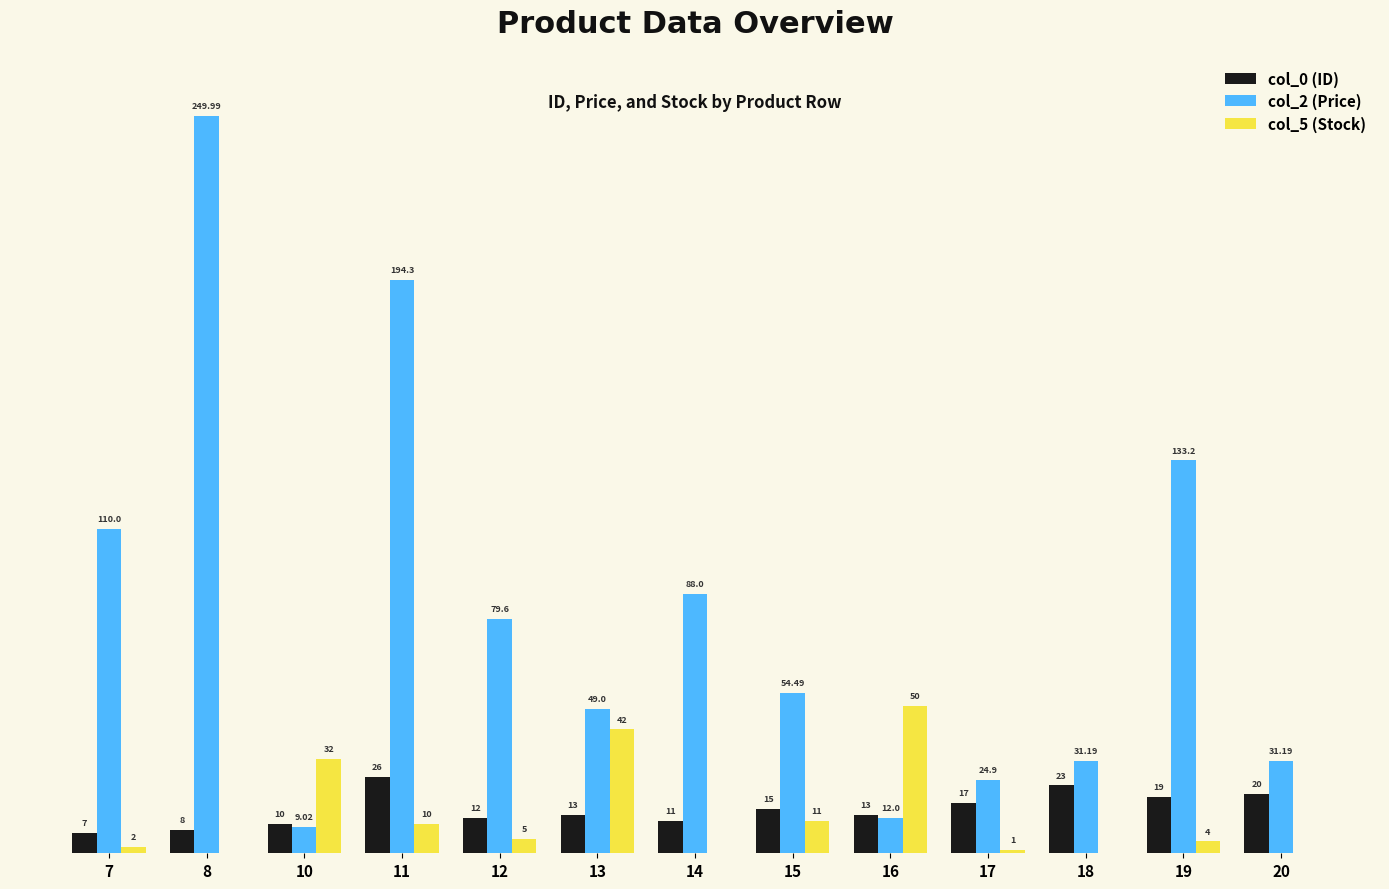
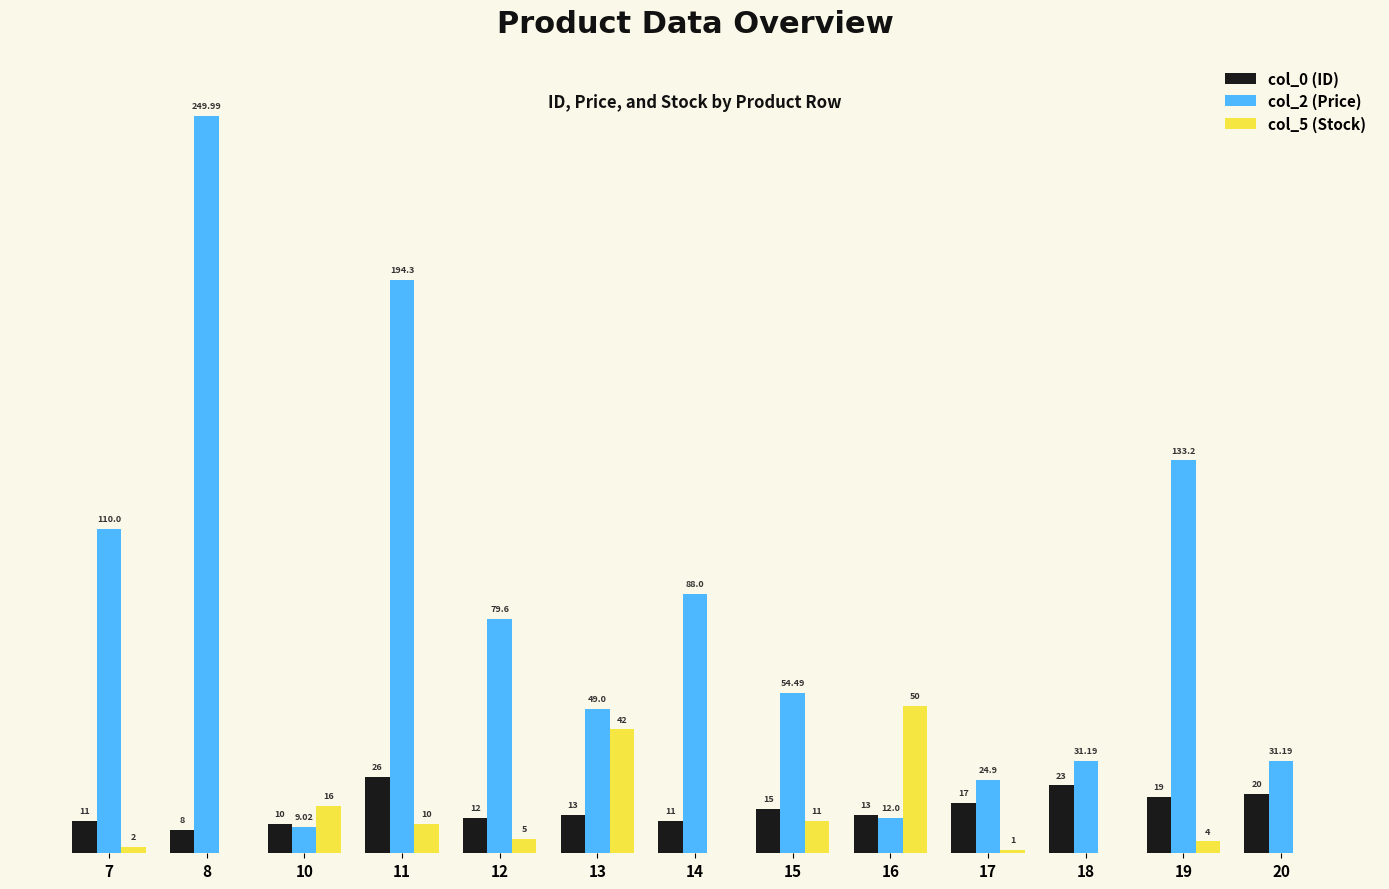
col_0 (ID), 7: 7 -> 11
col_5 (Stock), 10: 32 -> 16
